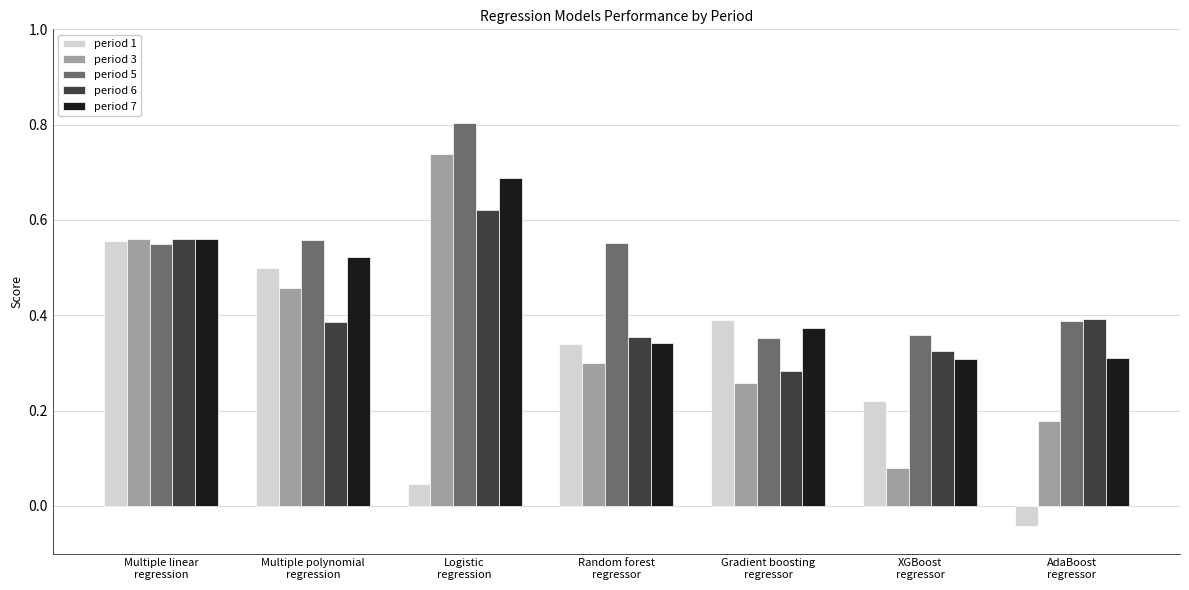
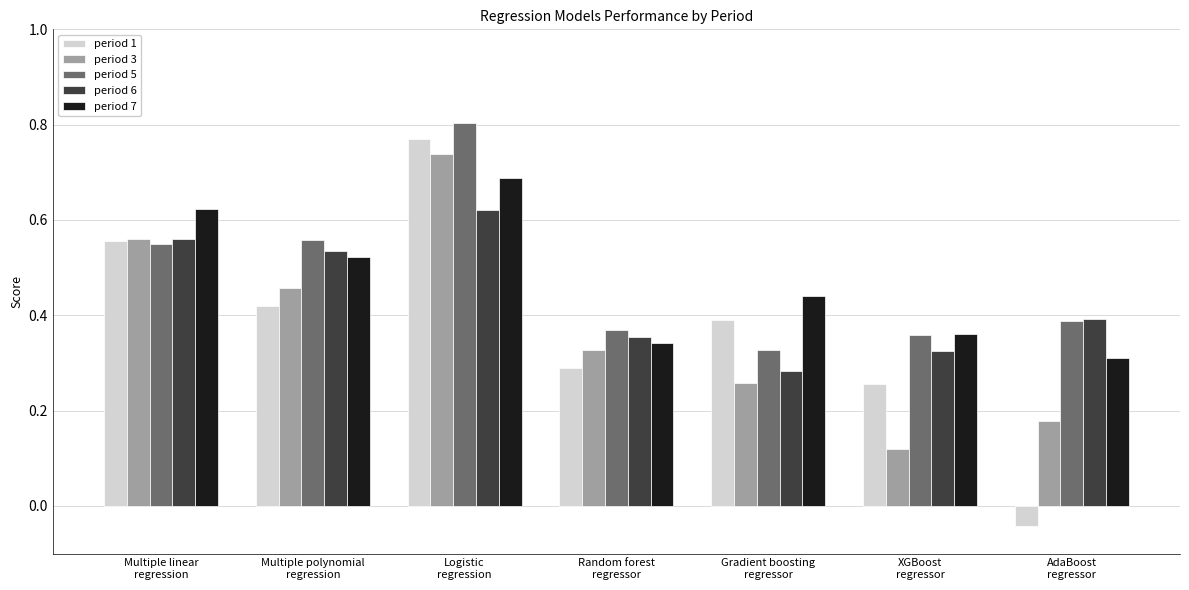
period 7, Multiple linear regression: 0.56 -> 0.62
period 1, Multiple polynomial regression: 0.50 -> 0.42
period 6, Multiple polynomial regression: 0.39 -> 0.53
period 1, Logistic regression: 0.05 -> 0.77
period 1, Random forest regressor: 0.34 -> 0.29
period 3, Random forest regressor: 0.30 -> 0.33
period 5, Random forest regressor: 0.55 -> 0.37
period 5, Gradient boosting regressor: 0.35 -> 0.33
period 7, Gradient boosting regressor: 0.37 -> 0.44
period 1, XGBoost regressor: 0.22 -> 0.25
period 3, XGBoost regressor: 0.08 -> 0.12
period 7, XGBoost regressor: 0.31 -> 0.36
